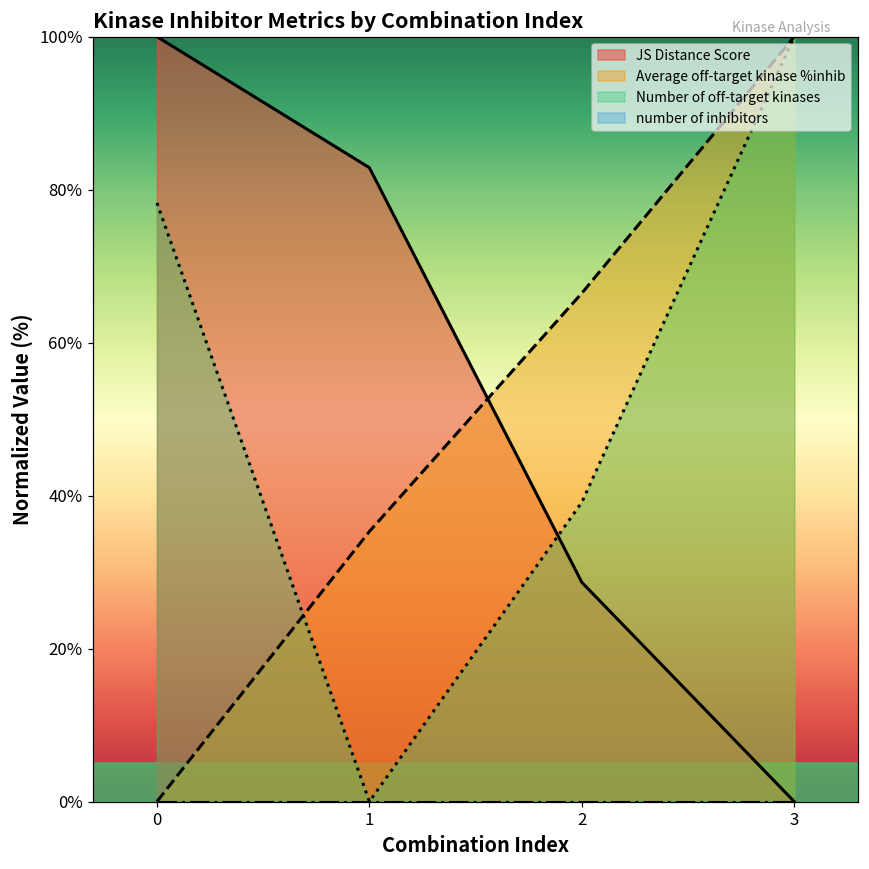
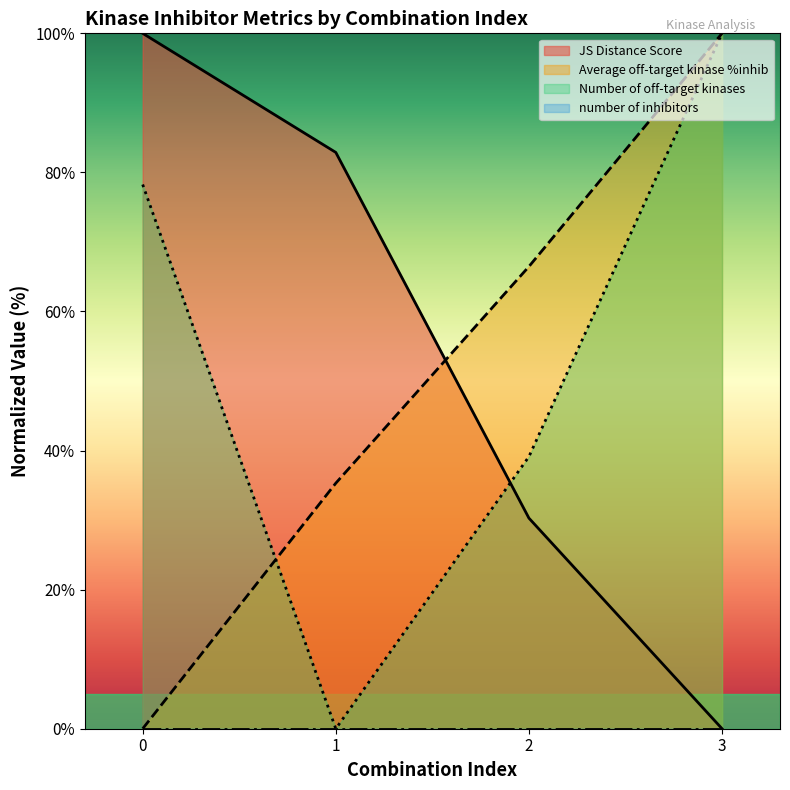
JS Distance Score, 2: 29% -> 30%
